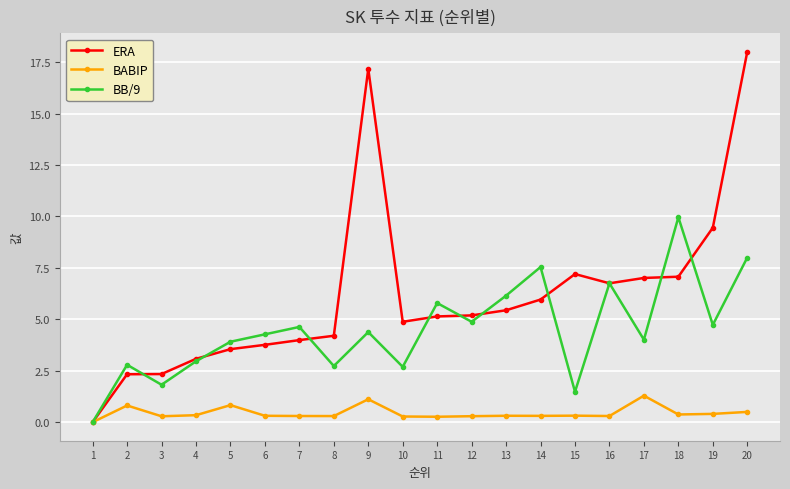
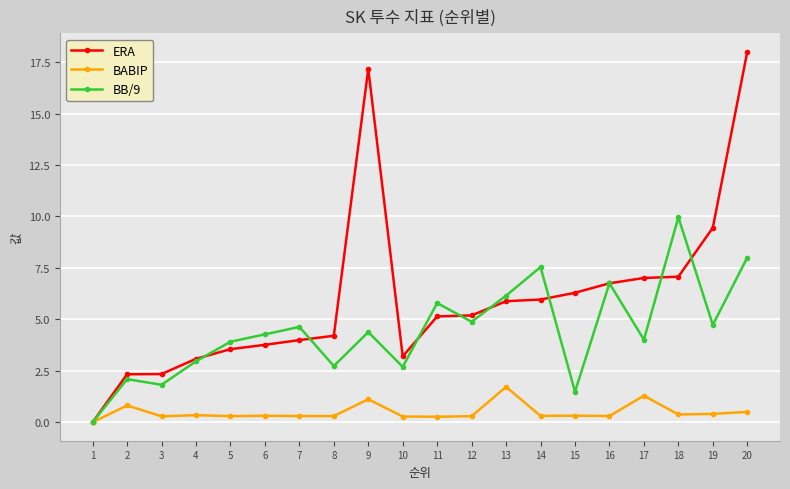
BB/9, 2: 2.8 -> 2.1
BABIP, 5: 0.8 -> 0.3
ERA, 10: 4.9 -> 3.2
ERA, 13: 5.4 -> 5.9
BABIP, 13: 0.3 -> 1.7
ERA, 15: 7.2 -> 6.3
